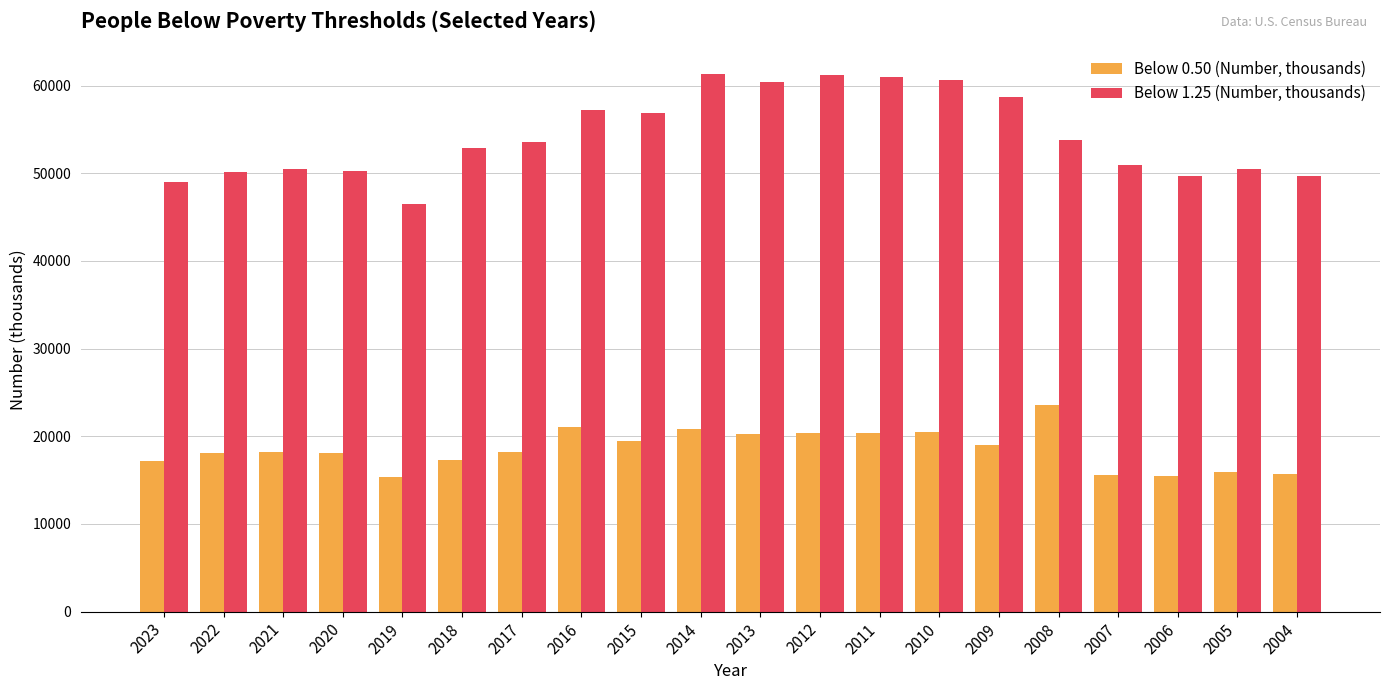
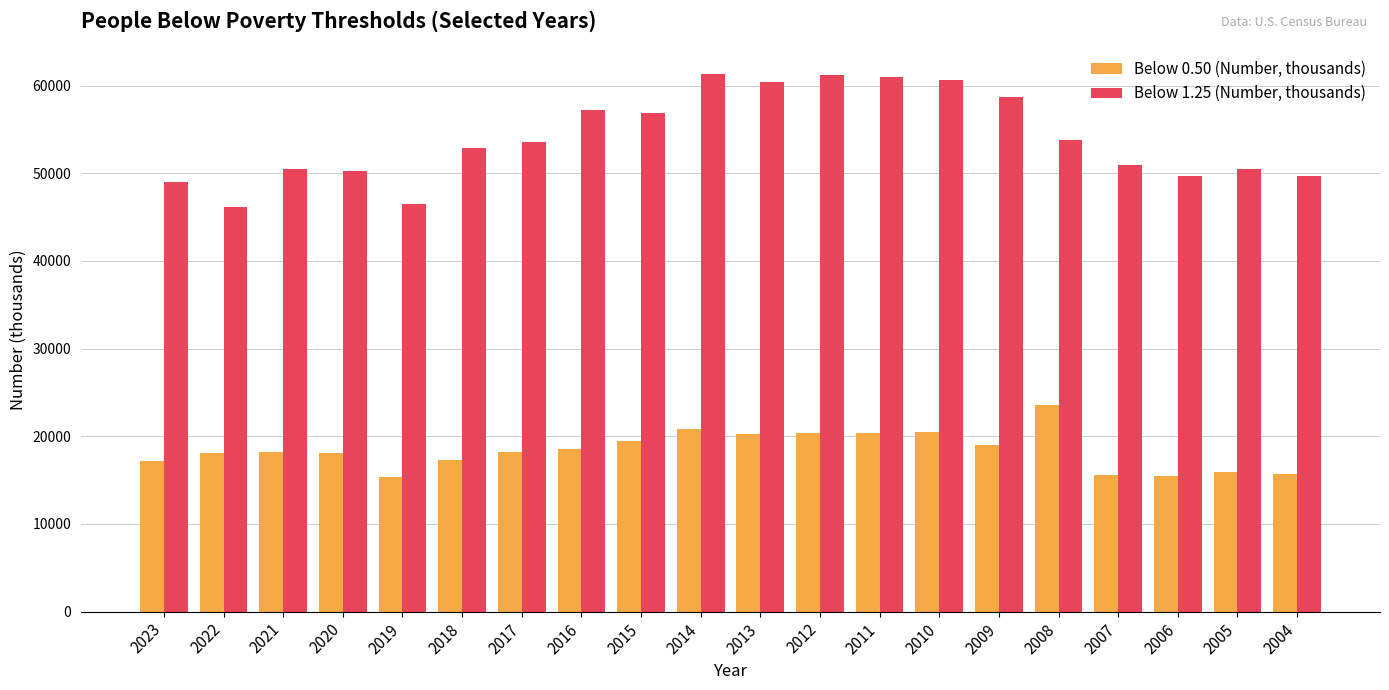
Below 1.25 (Number, thousands), 2022: 50000 -> 46000
Below 0.50 (Number, thousands), 2016: 21000 -> 19000
